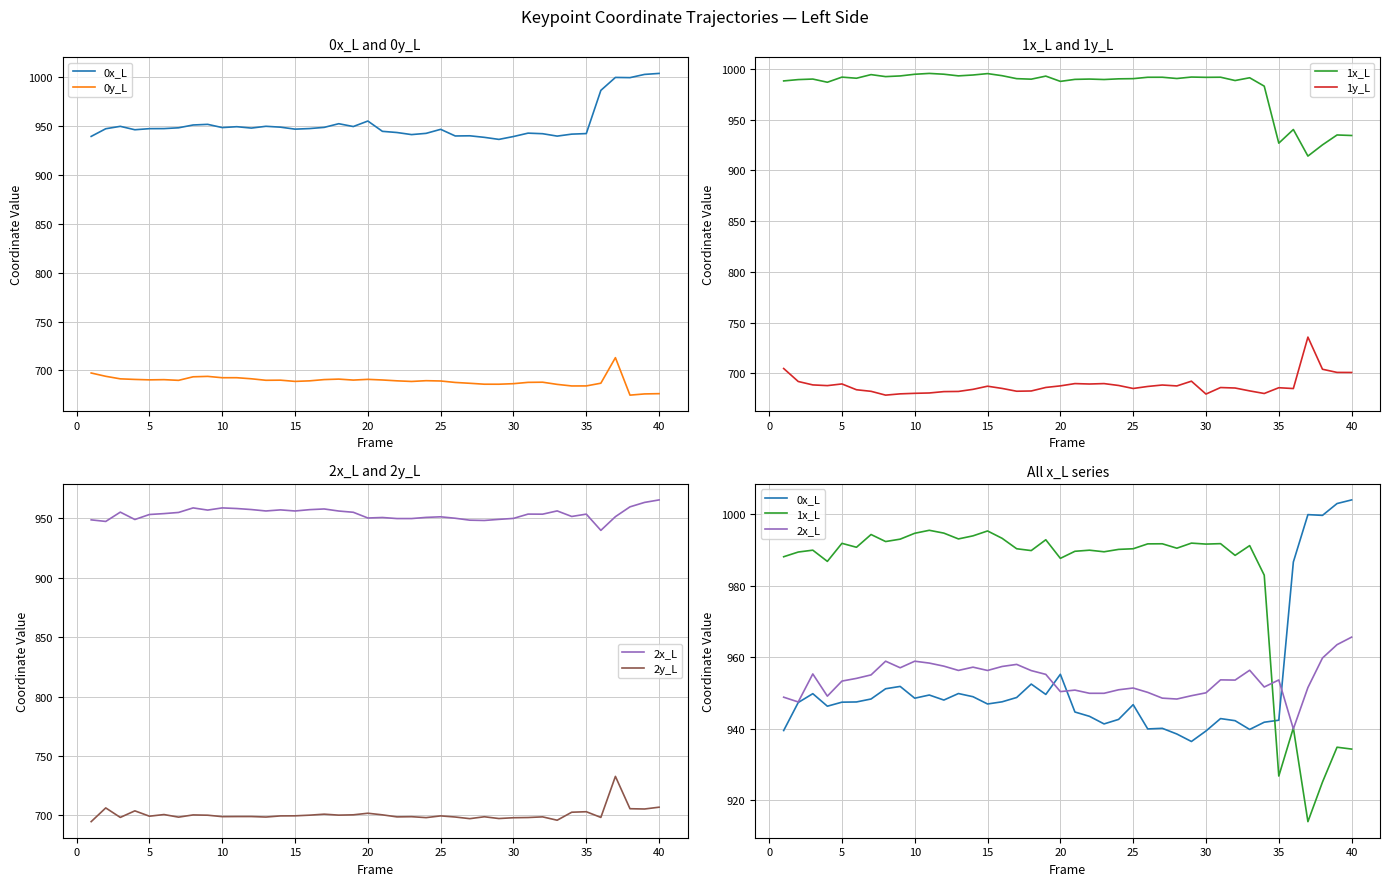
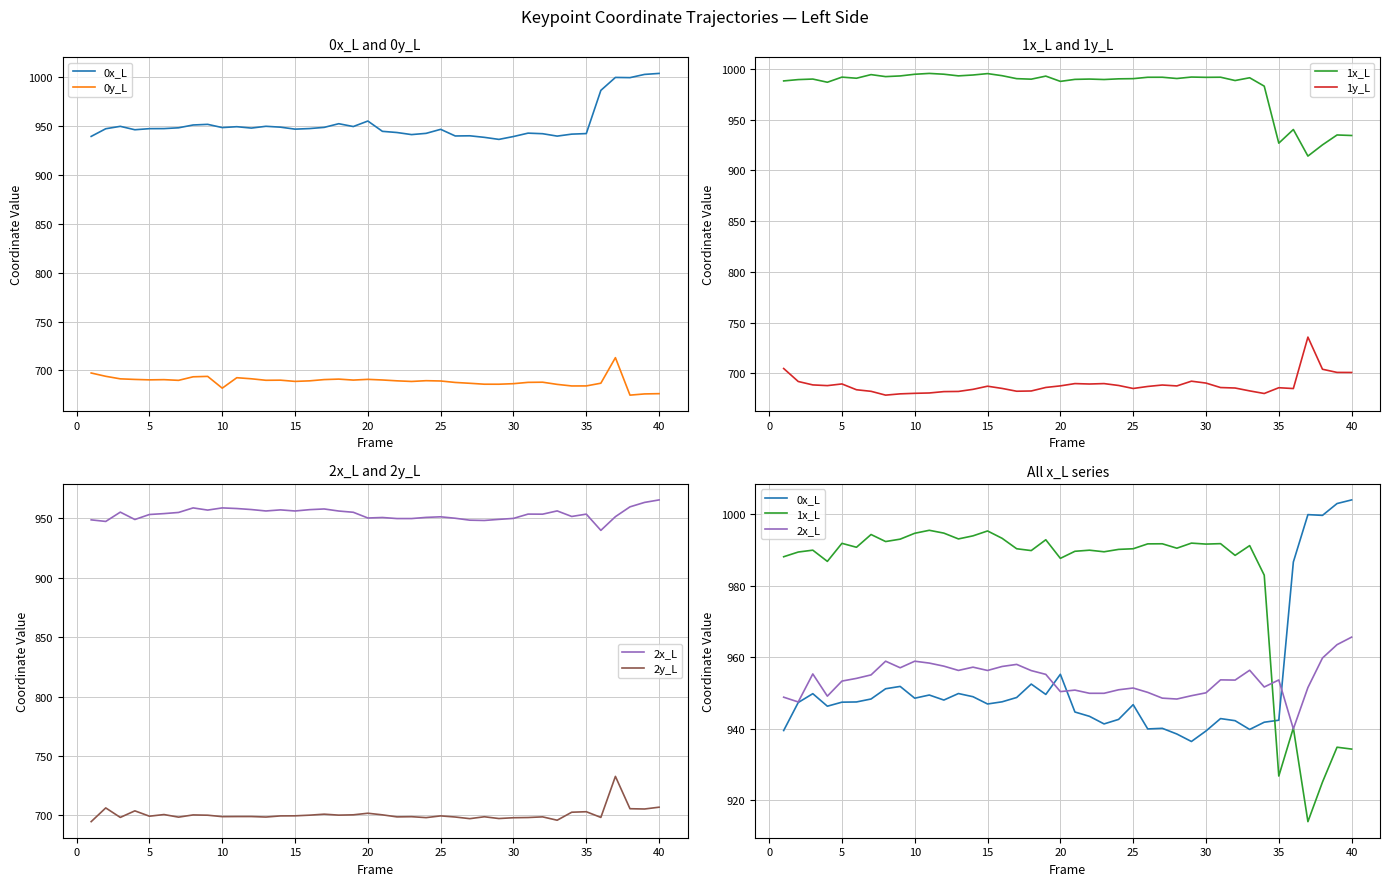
0x_L and 0y_L, 0y_L, 10: 690 -> 680
1x_L and 1y_L, 1y_L, 30: 680 -> 690
